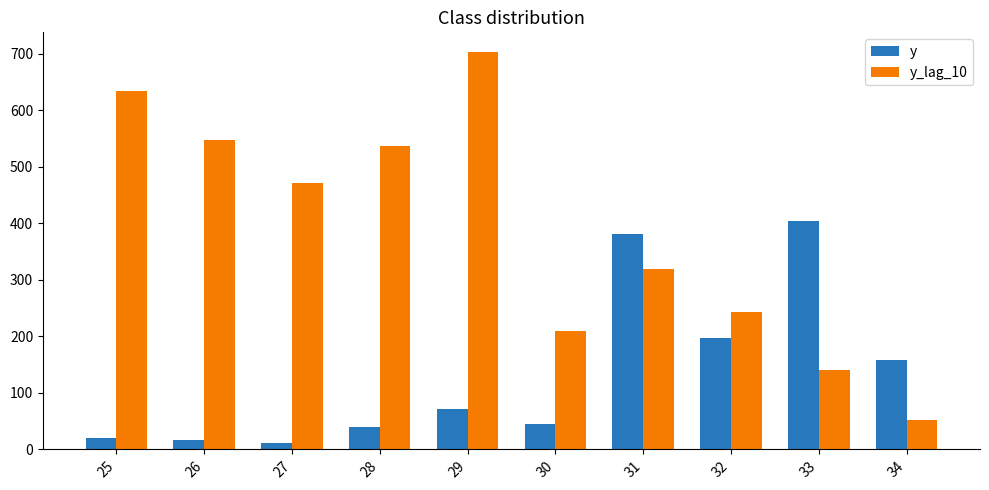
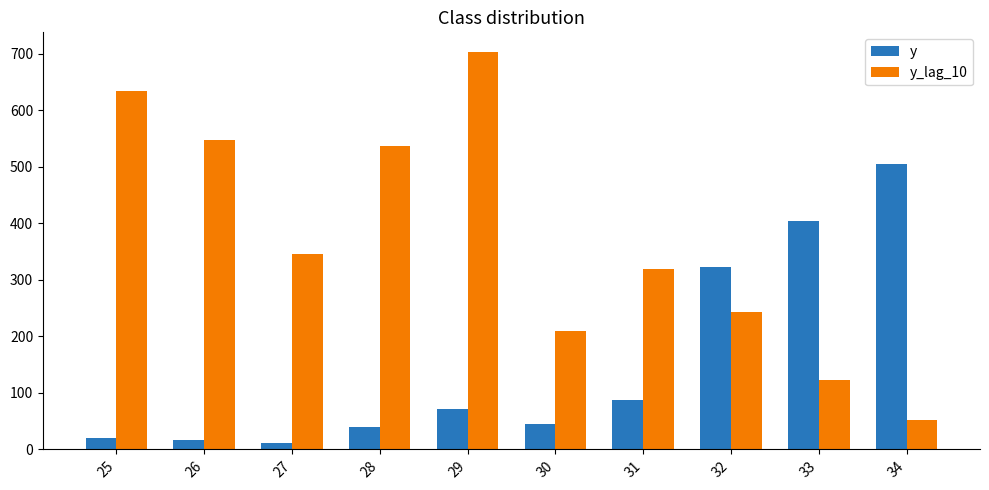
y_lag_10, 27: 470 -> 350
y, 31: 380 -> 90
y, 32: 200 -> 320
y_lag_10, 33: 140 -> 120
y, 34: 160 -> 510
